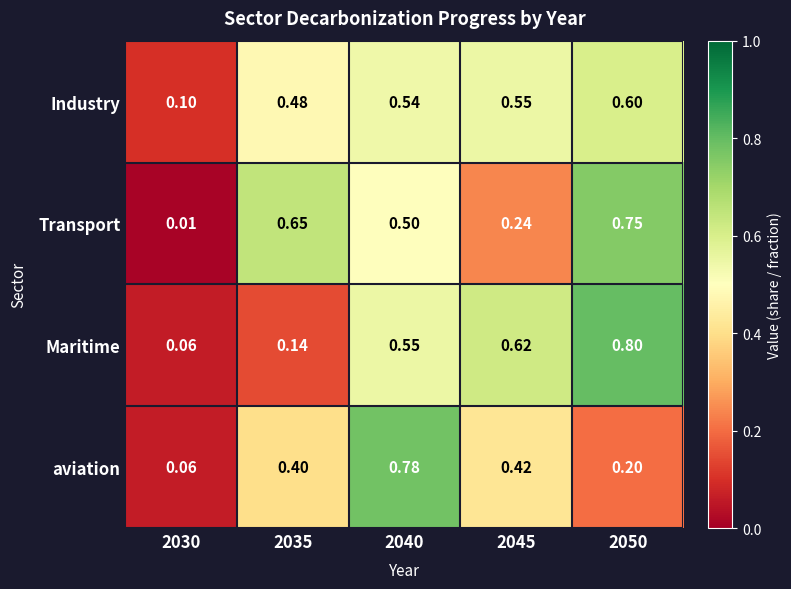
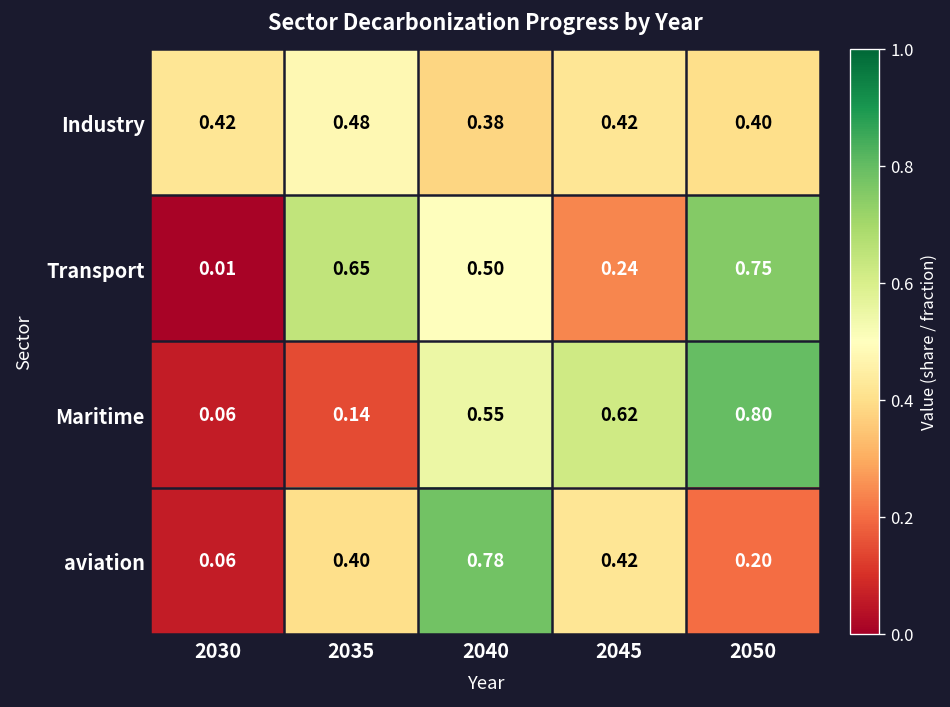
Industry, 2030: 0.10 -> 0.42
Industry, 2040: 0.54 -> 0.38
Industry, 2045: 0.55 -> 0.42
Industry, 2050: 0.60 -> 0.40
